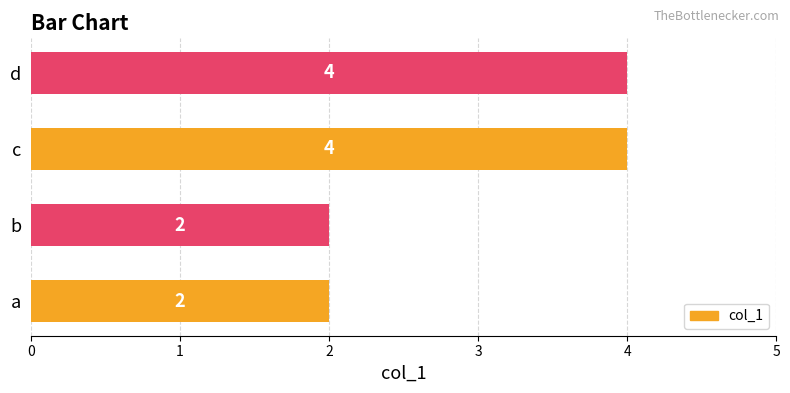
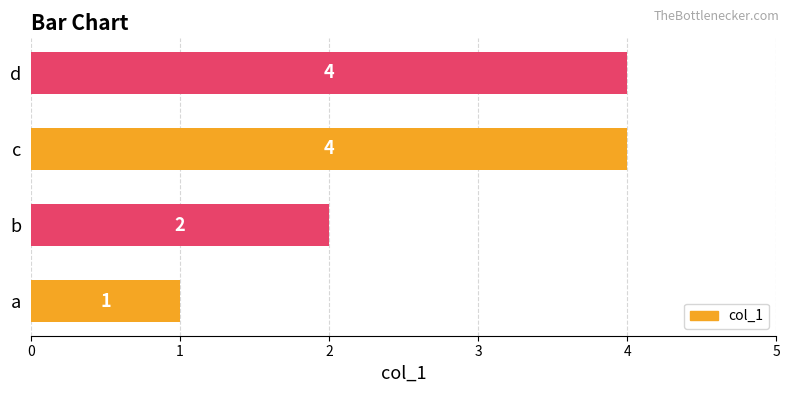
a: 2 -> 1
